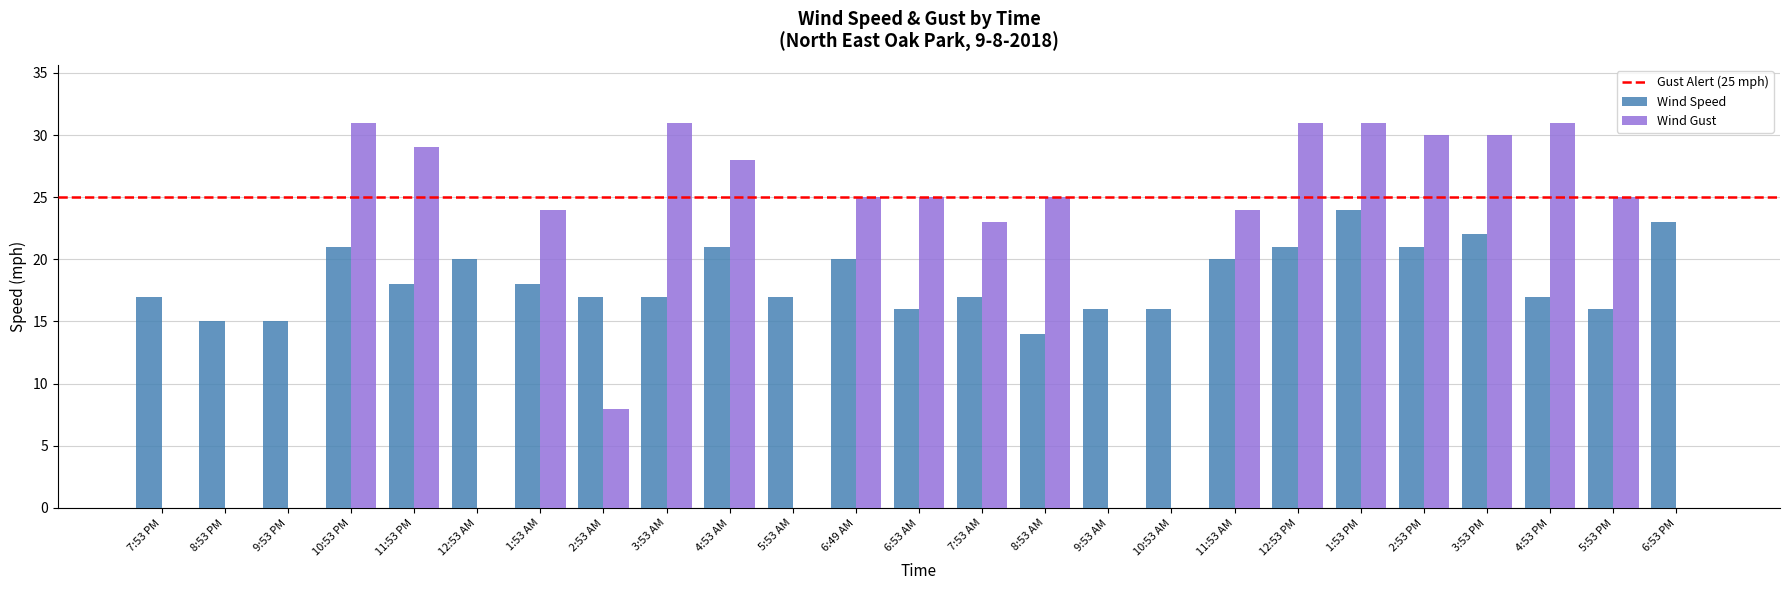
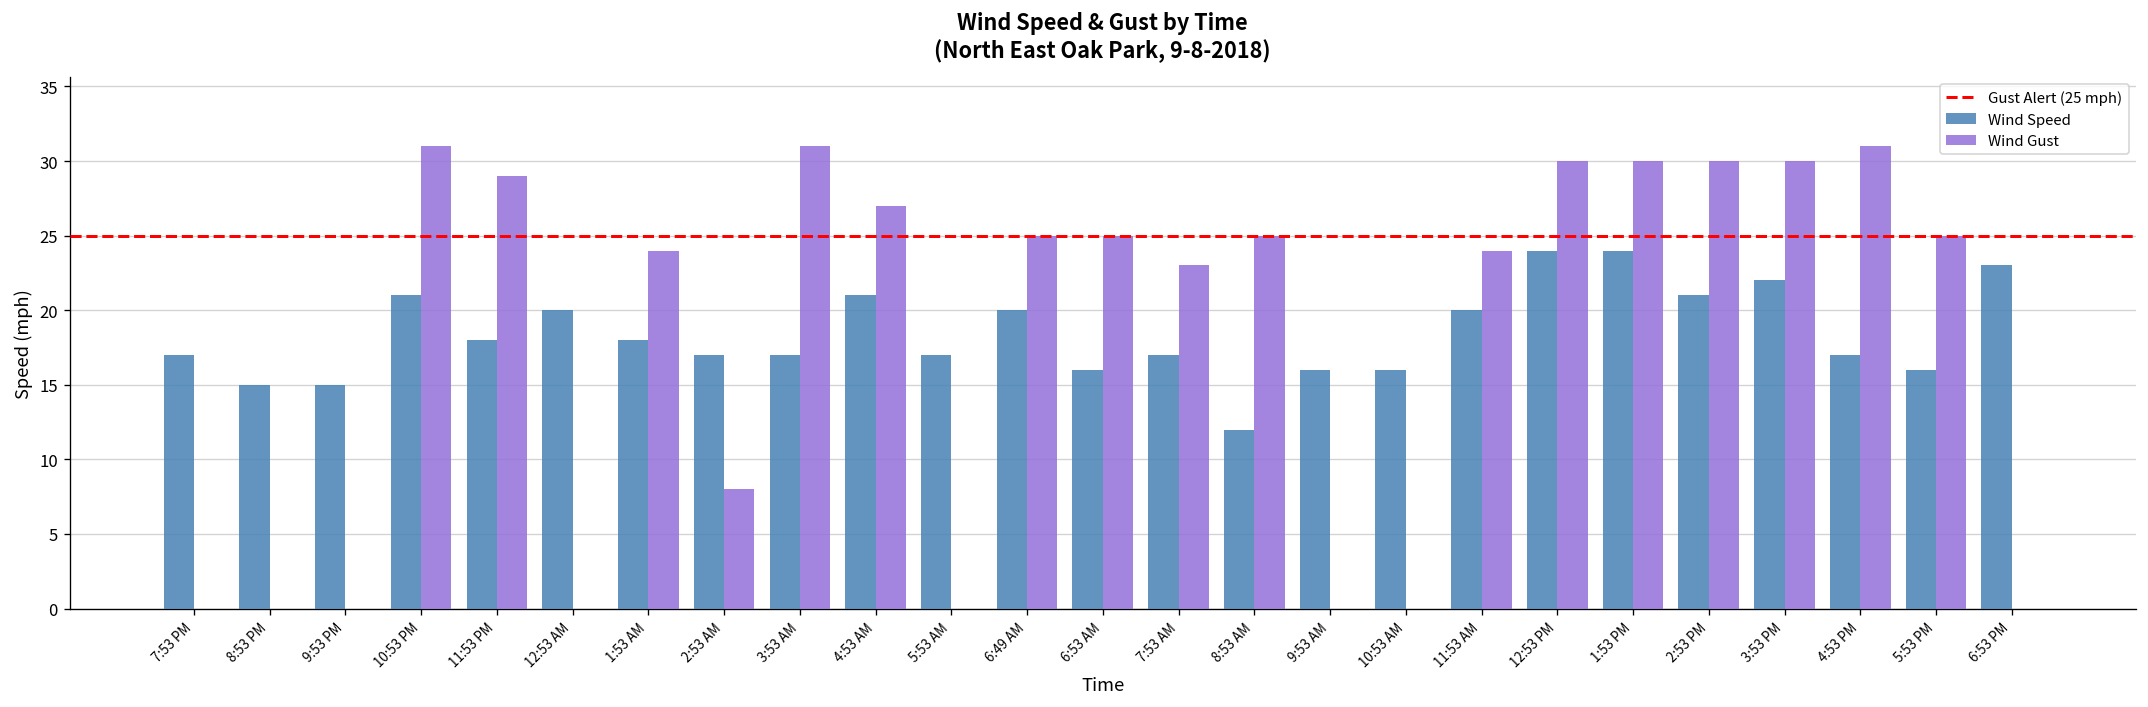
Wind Gust, 4:53 AM: 28 -> 27
Wind Speed, 8:53 AM: 14 -> 12
Wind Speed, 12:53 PM: 21 -> 24
Wind Gust, 12:53 PM: 31 -> 30
Wind Gust, 1:53 PM: 31 -> 30
